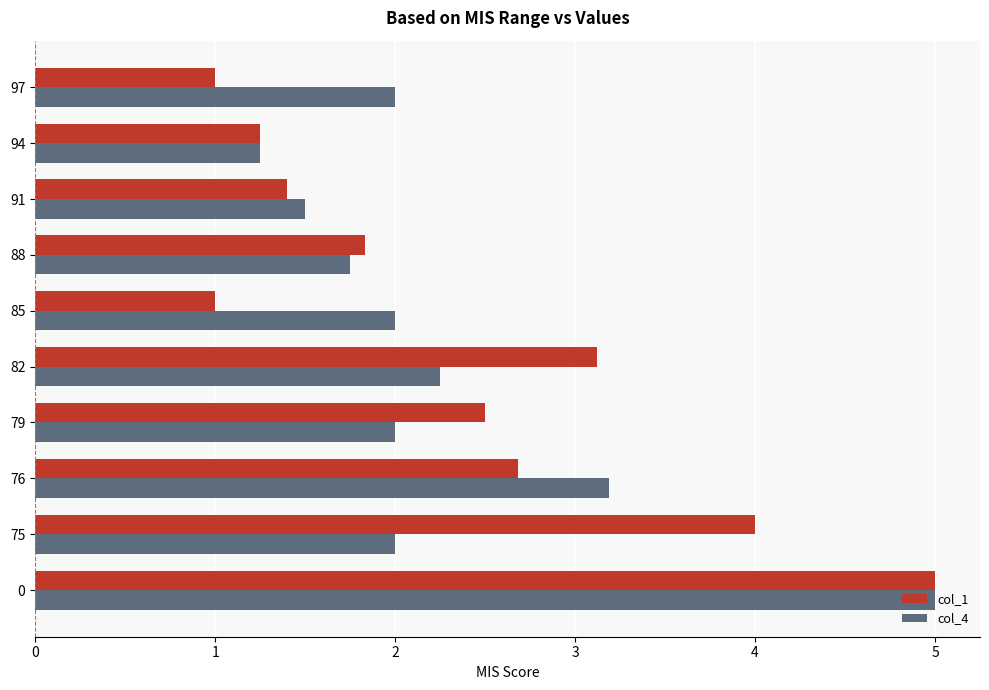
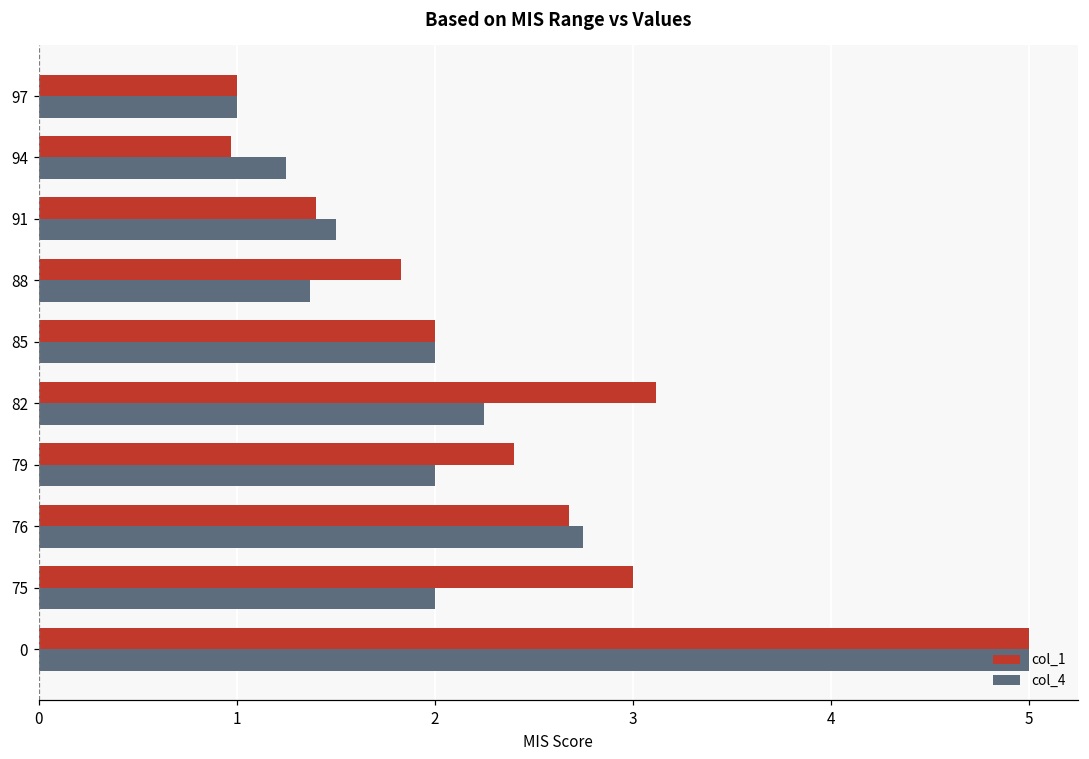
col_4, 97: 2 -> 1
col_1, 94: 1.25 -> 0.97
col_4, 88: 1.75 -> 1.37
col_1, 85: 1 -> 2
col_1, 79: 2.5 -> 2.4
col_4, 76: 3.19 -> 2.75
col_1, 75: 4 -> 3
